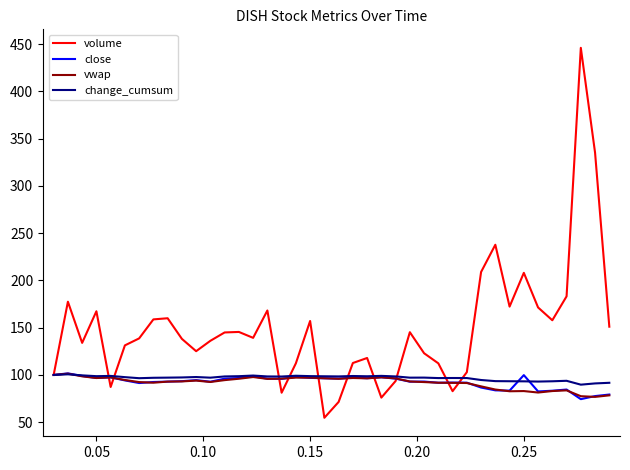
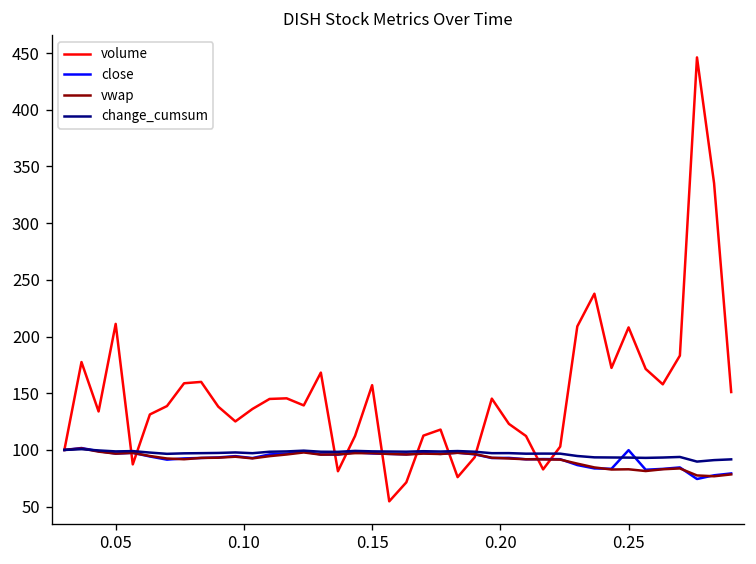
volume, 0.05: 170 -> 210
